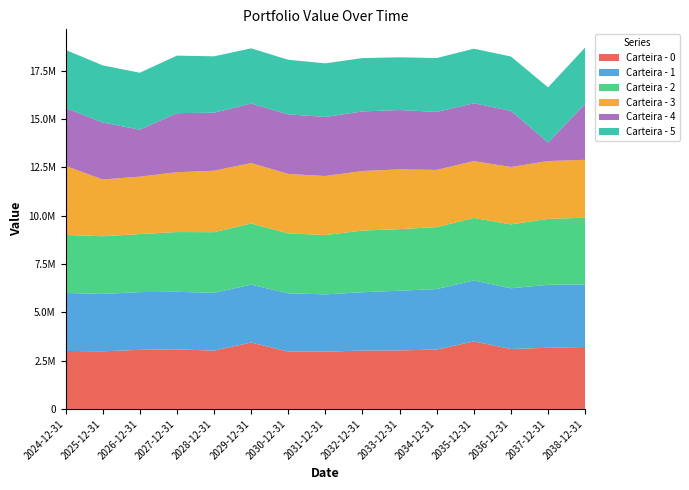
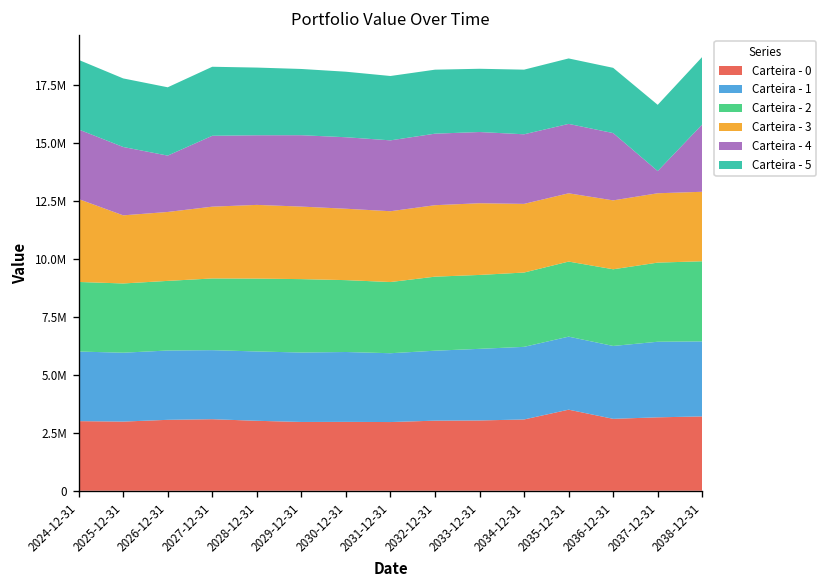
Carteira - 0, 2029-12-31: 3400000 -> 3000000
